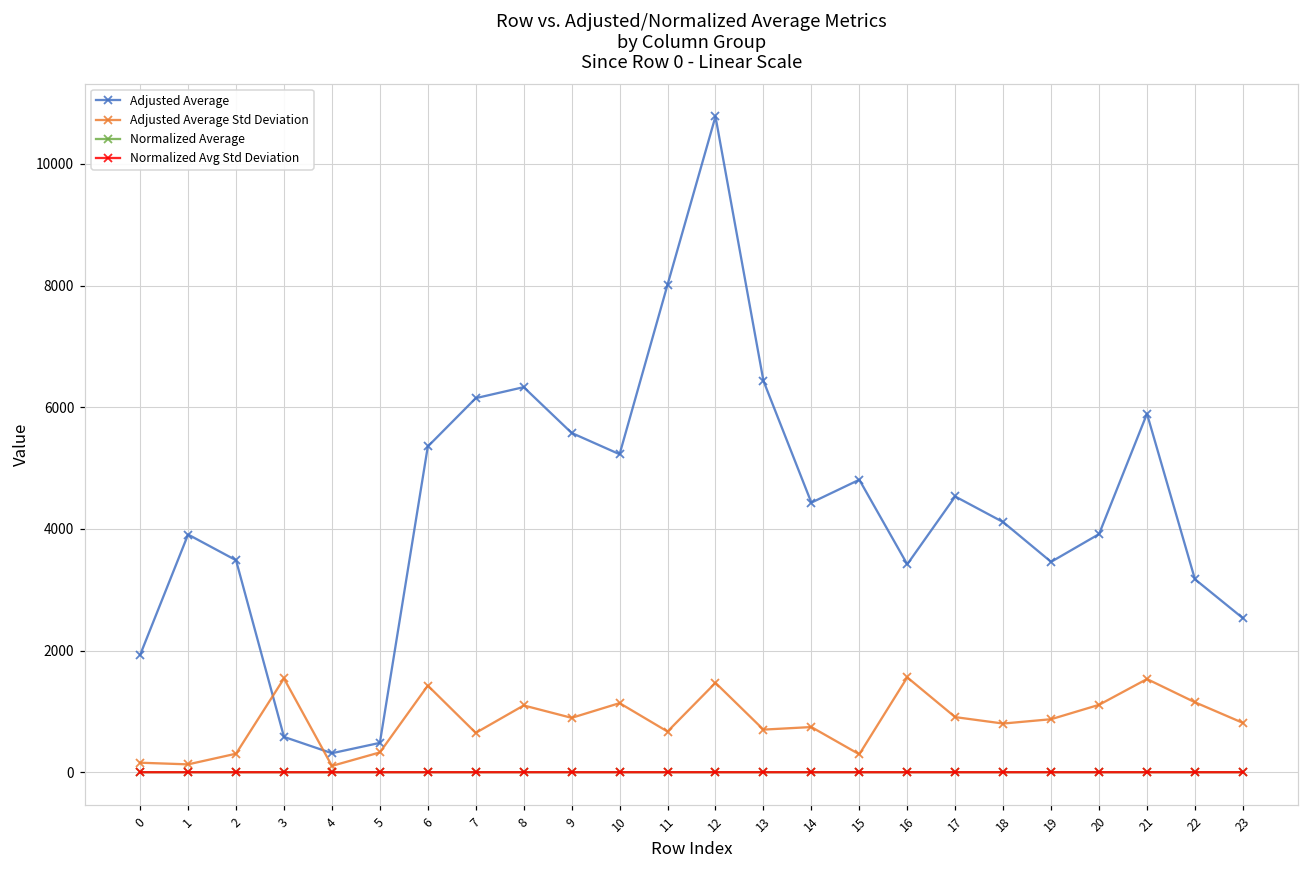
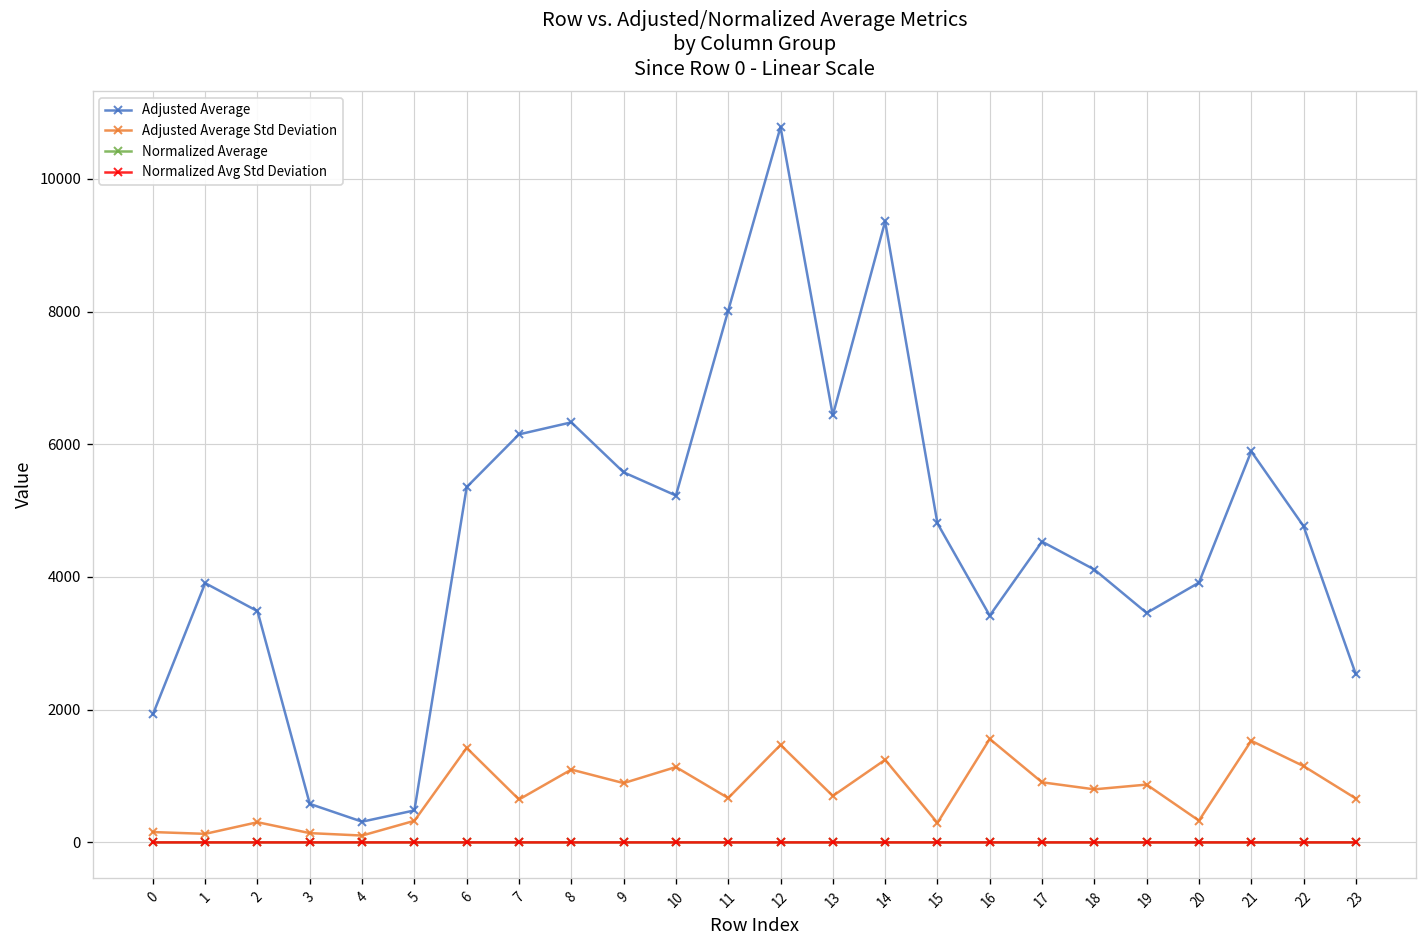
Adjusted Average Std Deviation, 3: 1500 -> 100
Adjusted Average, 14: 4400 -> 9400
Adjusted Average Std Deviation, 14: 700 -> 1200
Adjusted Average Std Deviation, 20: 1100 -> 300
Adjusted Average, 22: 3200 -> 4800
Adjusted Average Std Deviation, 23: 800 -> 700
